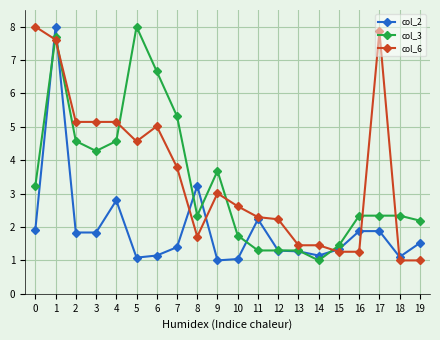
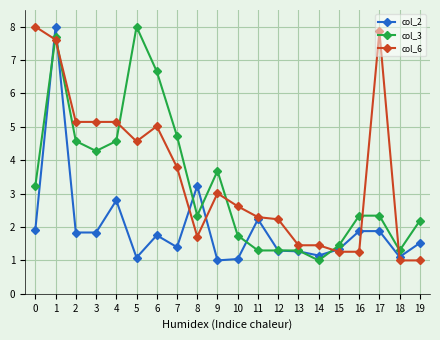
col_2, 6: 1.1 -> 1.8
col_3, 7: 5.3 -> 4.7
col_3, 18: 2.3 -> 1.3
